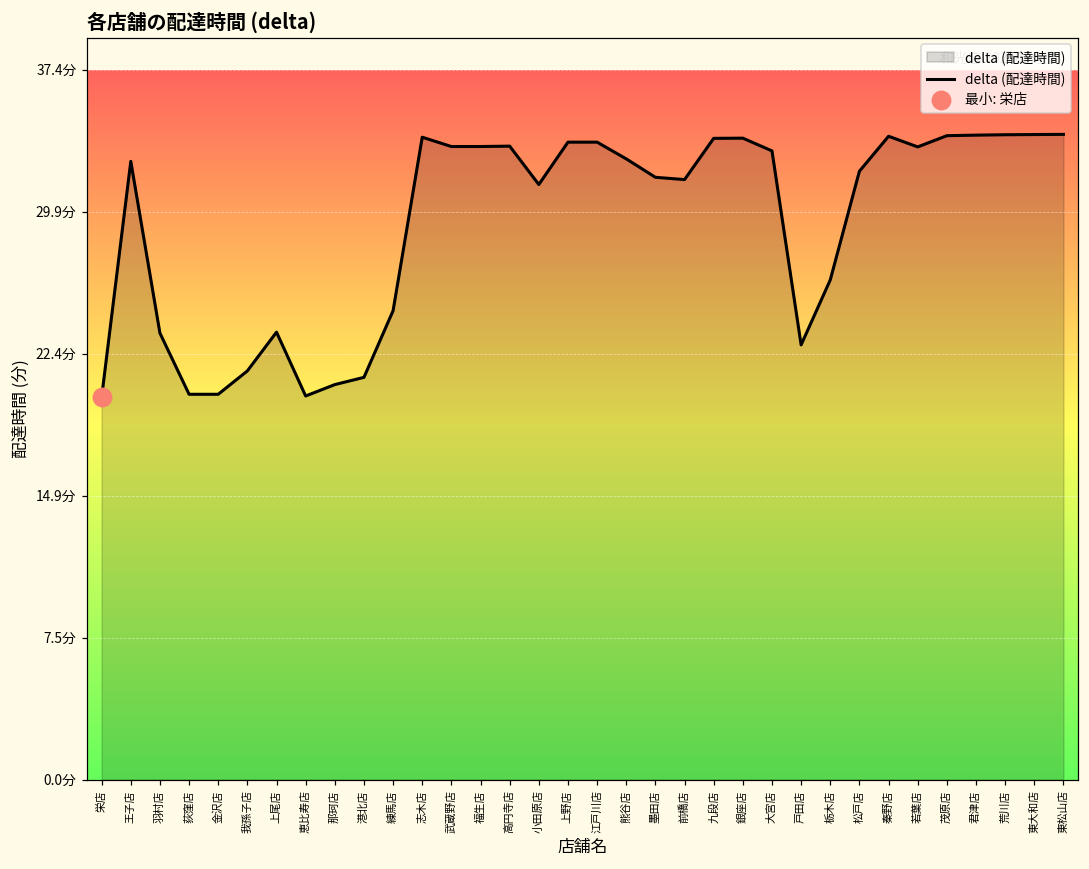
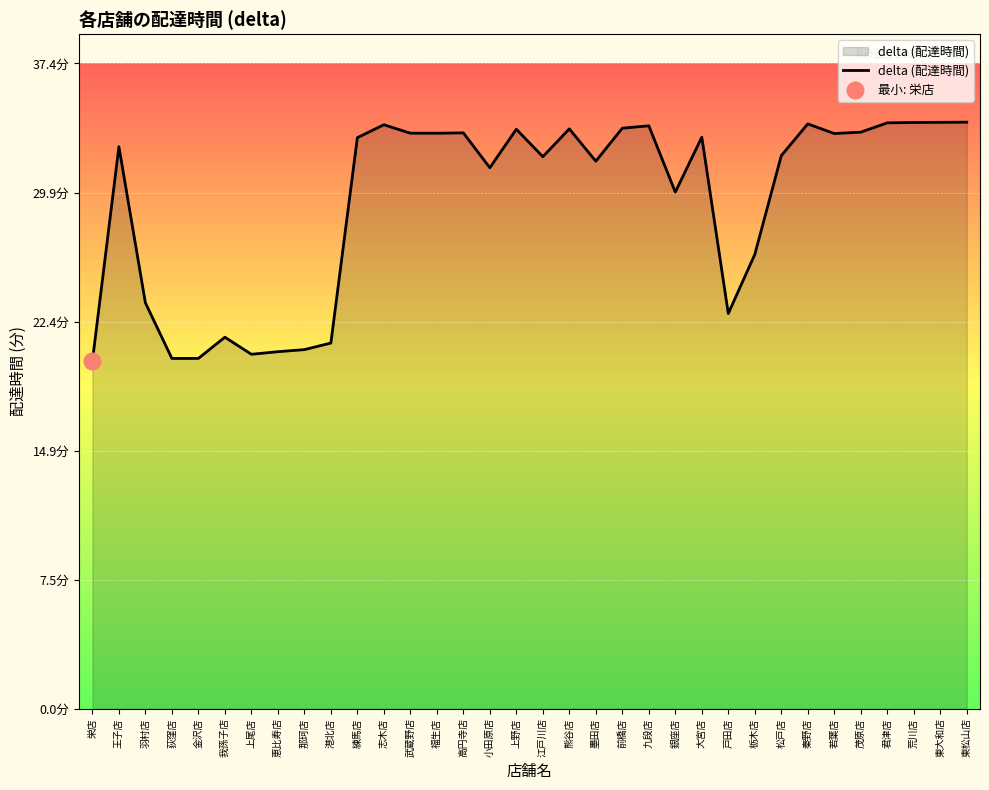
delta (配達時間), 上尾店: 23.6分 -> 20.5分
delta (配達時間), 恵比寿店: 20.2分 -> 20.7分
delta (配達時間), 練馬店: 24.7分 -> 33.1分
delta (配達時間), 江戸川店: 33.6分 -> 32.0分
delta (配達時間), 熊谷店: 32.7分 -> 33.6分
delta (配達時間), 前橋店: 31.6分 -> 33.6分
delta (配達時間), 銀座店: 33.8分 -> 29.9分
delta (配達時間), 茂原店: 33.9分 -> 33.4分
